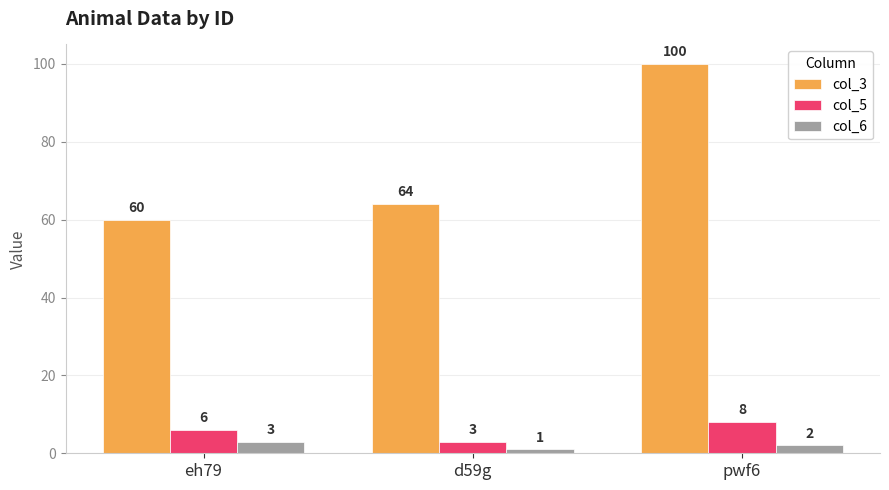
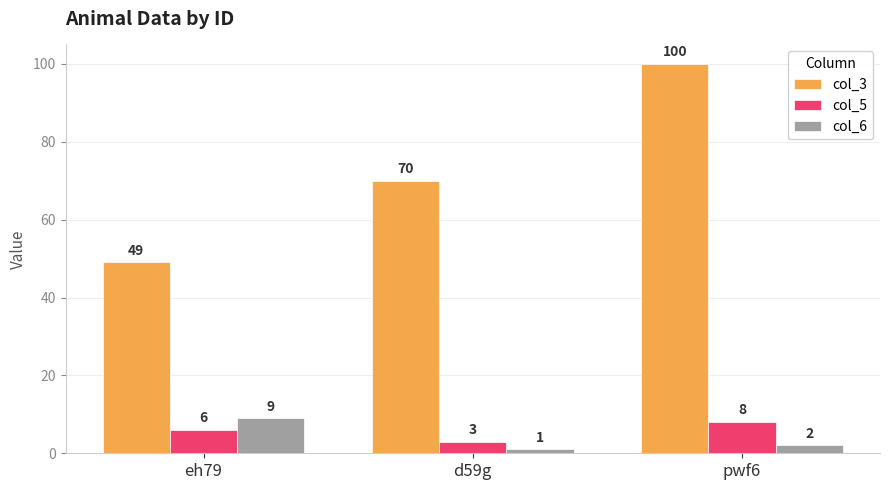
col_3, eh79: 60 -> 49
col_6, eh79: 3 -> 9
col_3, d59g: 64 -> 70
